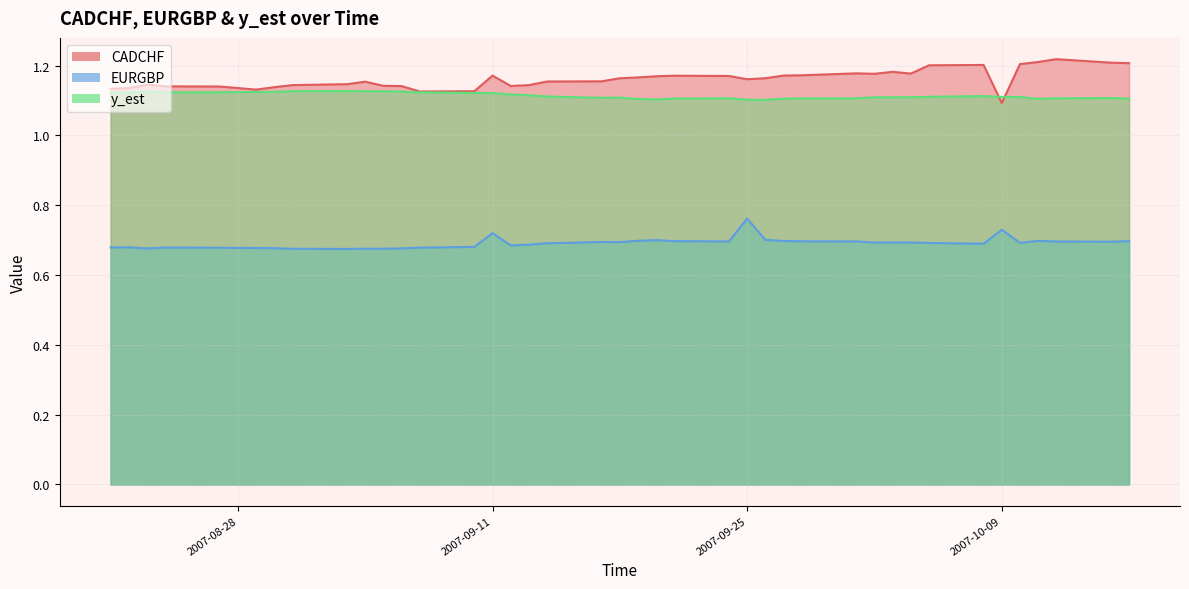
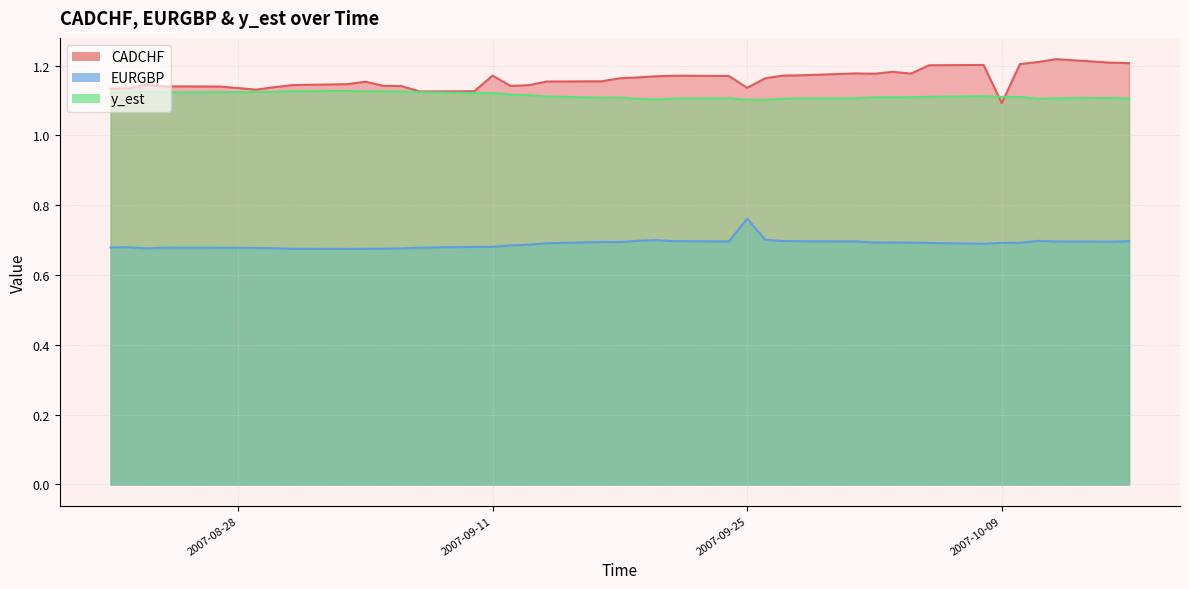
EURGBP, 2007-09-11: 0.72 -> 0.68
CADCHF, 2007-09-25: 1.16 -> 1.14
EURGBP, 2007-10-09: 0.73 -> 0.69
